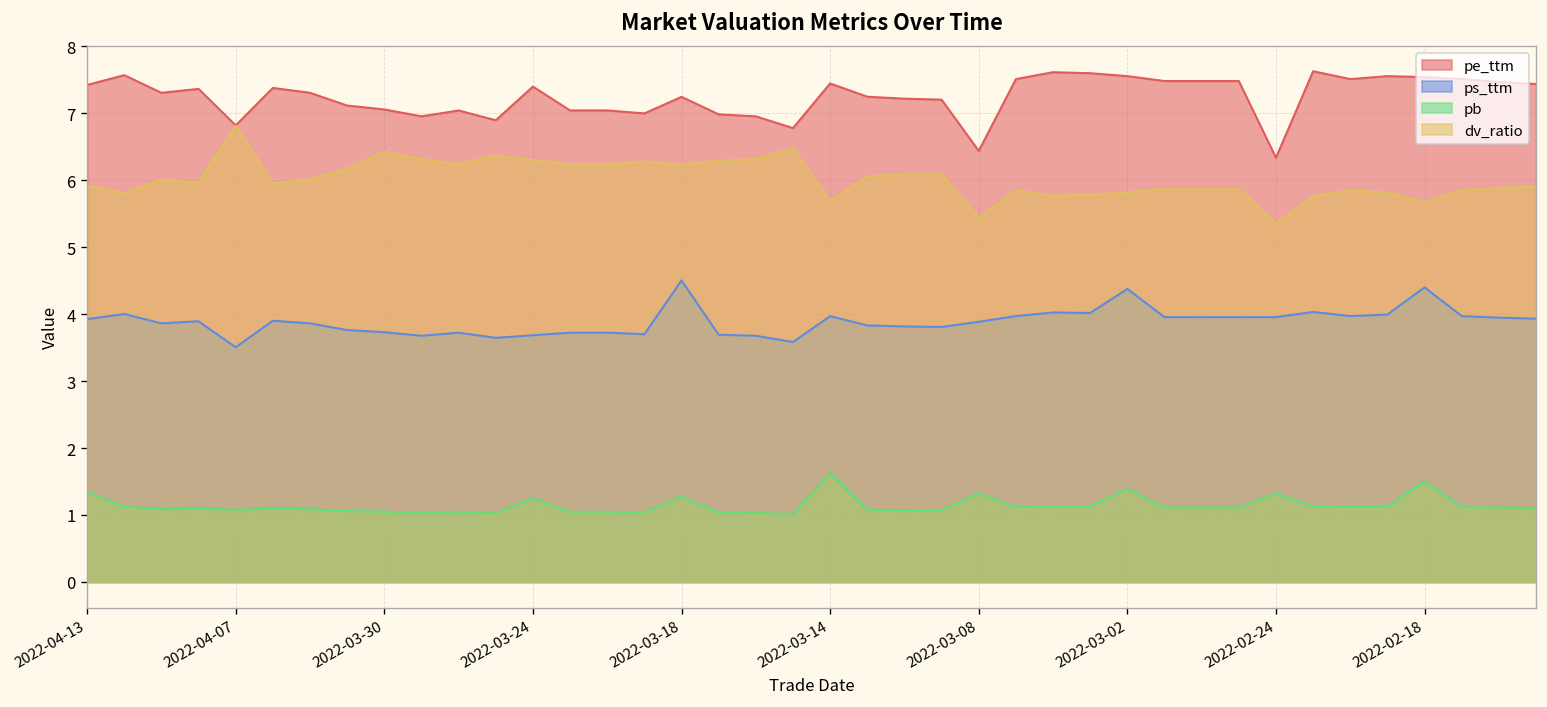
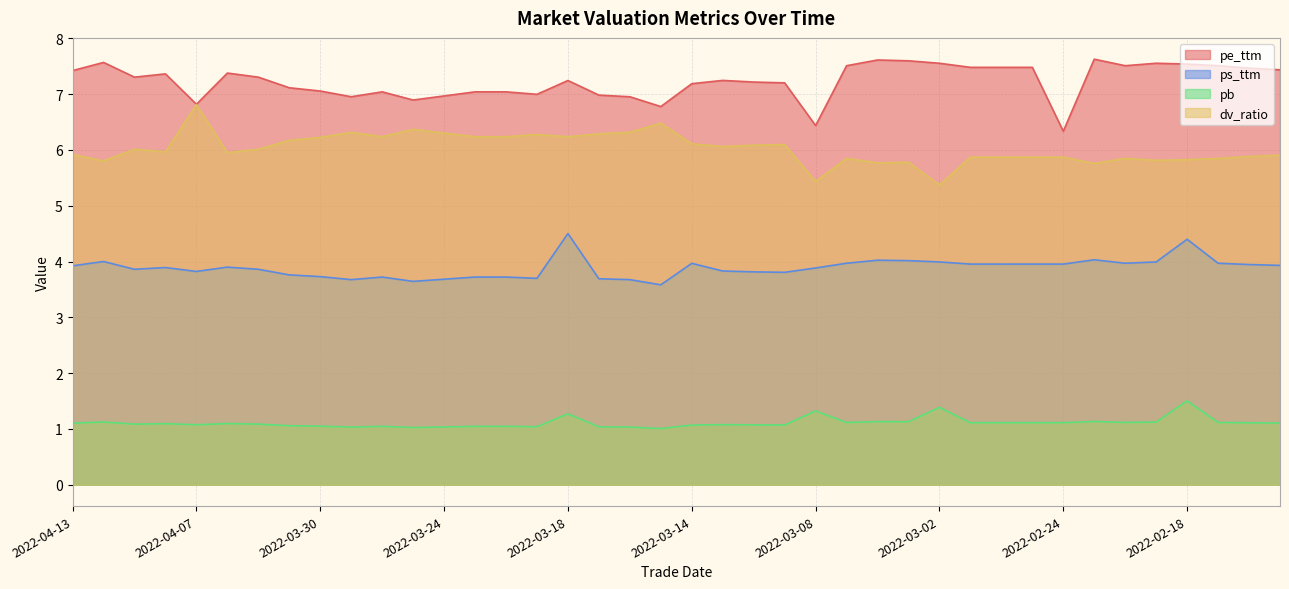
pb, 2022-04-13: 1.3 -> 1.1
ps_ttm, 2022-04-07: 3.5 -> 3.8
dv_ratio, 2022-03-30: 6.4 -> 6.2
pe_ttm, 2022-03-24: 7.4 -> 7.0
pb, 2022-03-24: 1.3 -> 1.0
pe_ttm, 2022-03-14: 7.4 -> 7.2
pb, 2022-03-14: 1.6 -> 1.1
dv_ratio, 2022-03-14: 5.7 -> 6.1
ps_ttm, 2022-03-02: 4.4 -> 4.0
dv_ratio, 2022-03-02: 5.8 -> 5.4
pb, 2022-02-24: 1.3 -> 1.1
dv_ratio, 2022-02-24: 5.4 -> 5.9
dv_ratio, 2022-02-18: 5.7 -> 5.8
